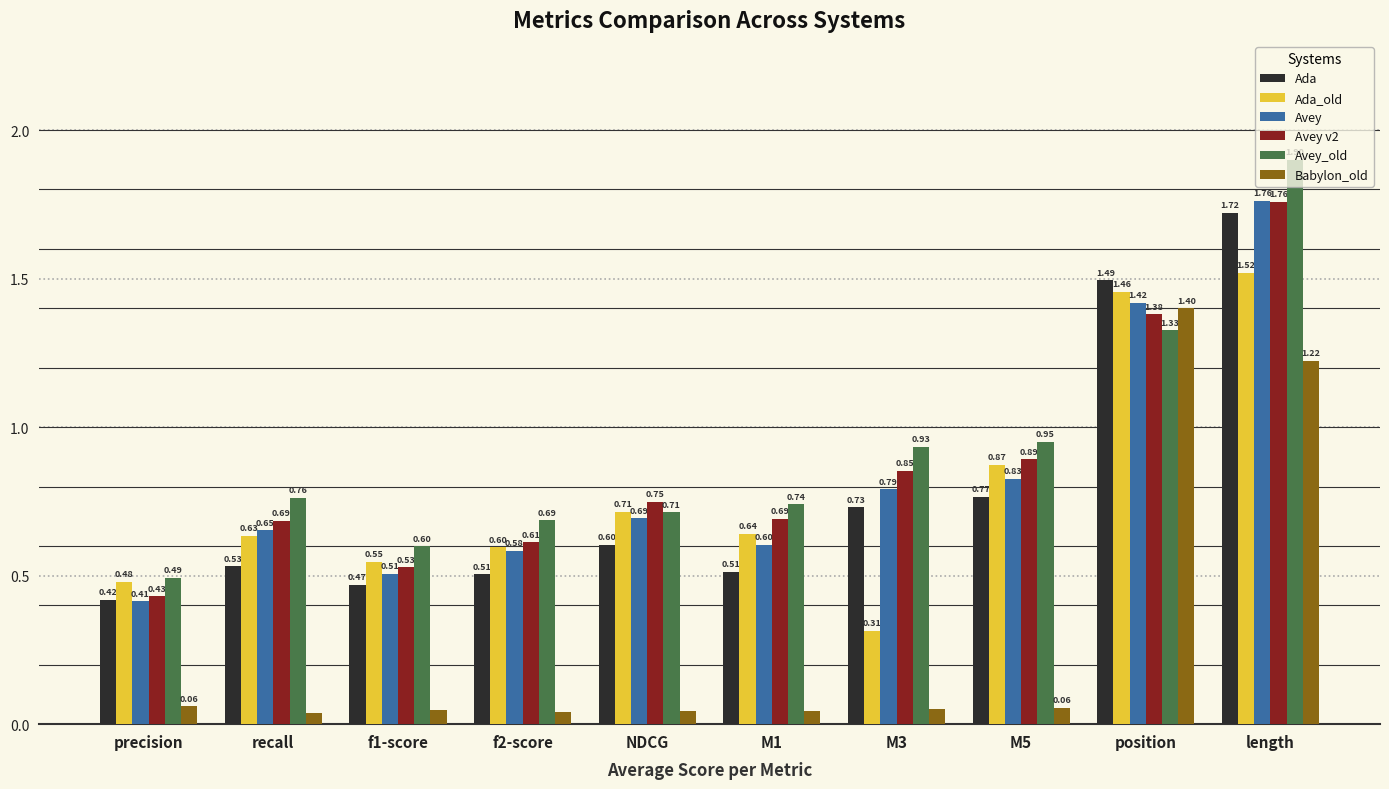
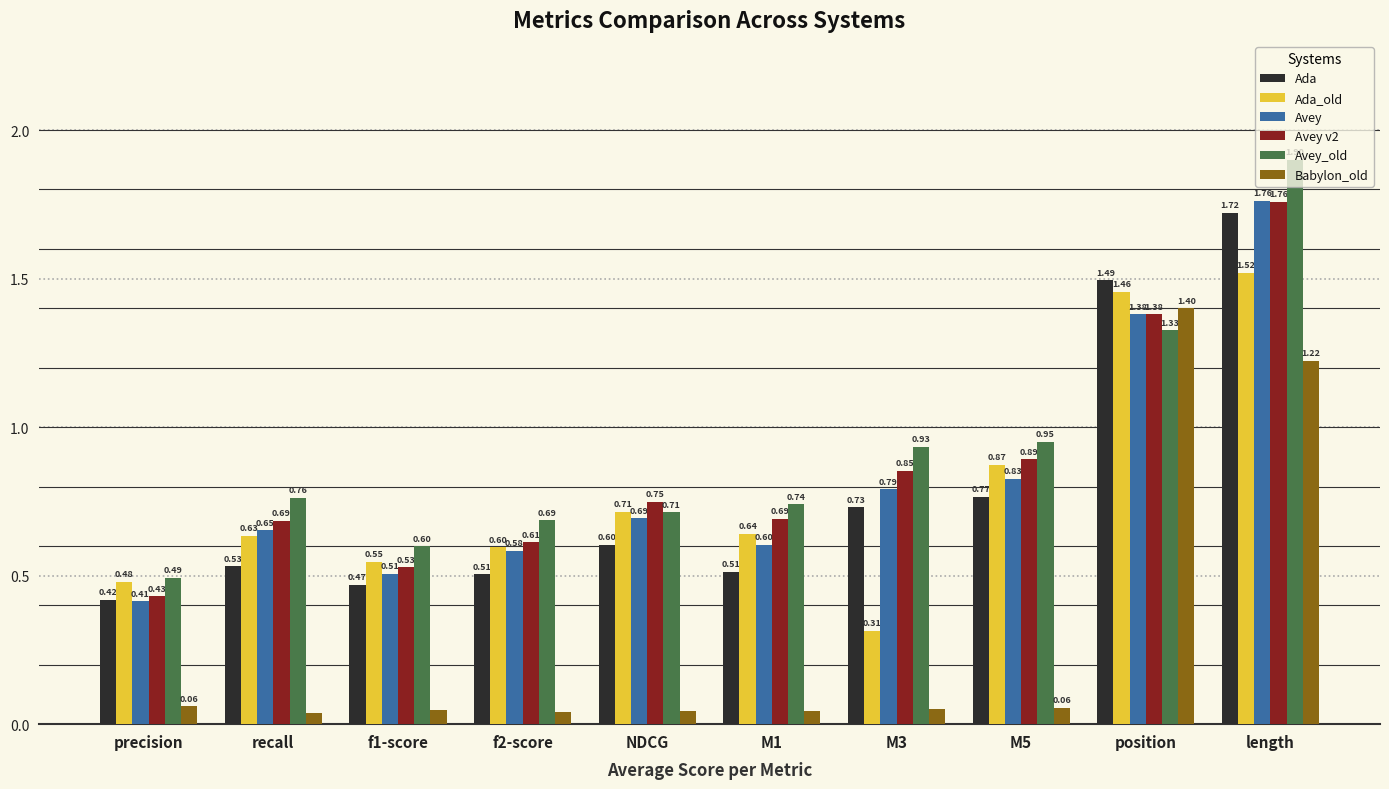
Avey, position: 1.42 -> 1.38
